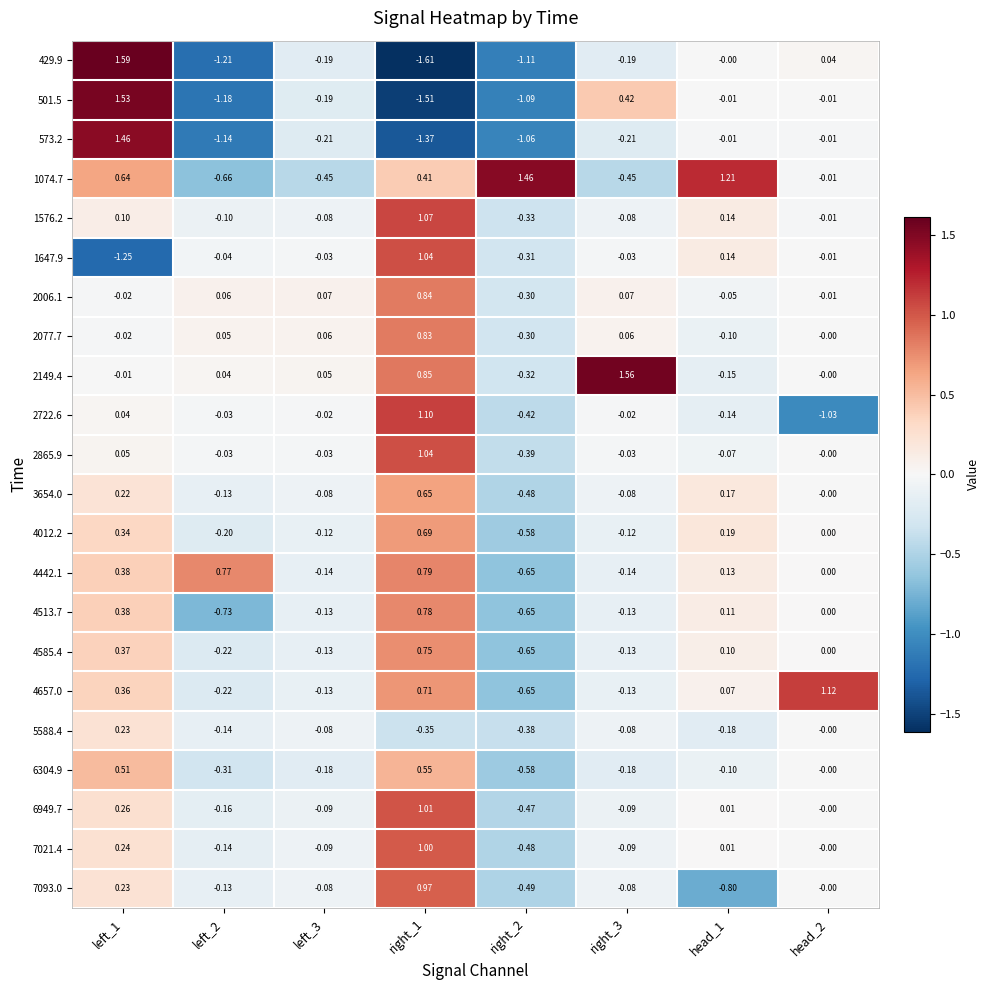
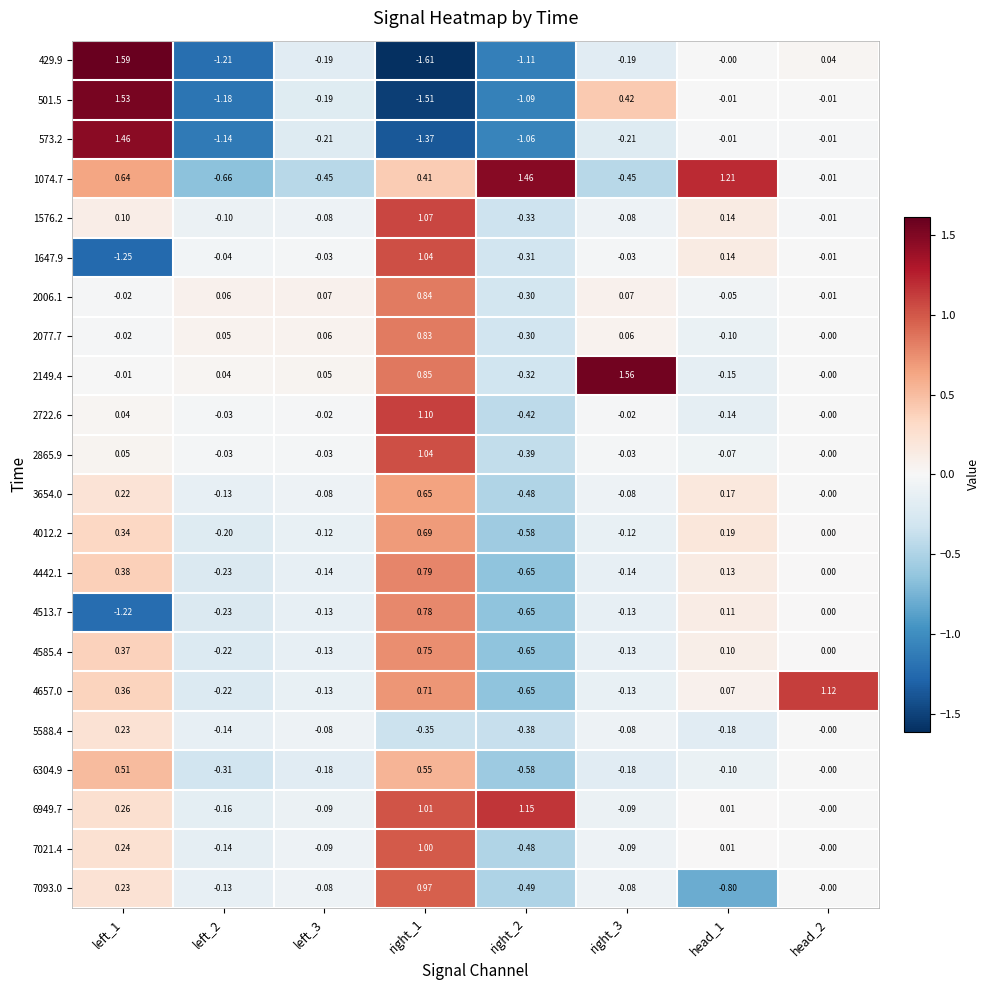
2722.6, head_2: -1.03 -> -0.00
4442.1, left_2: 0.77 -> -0.23
4513.7, left_1: 0.38 -> -1.22
4513.7, left_2: -0.73 -> -0.23
6949.7, right_2: -0.47 -> 1.15
